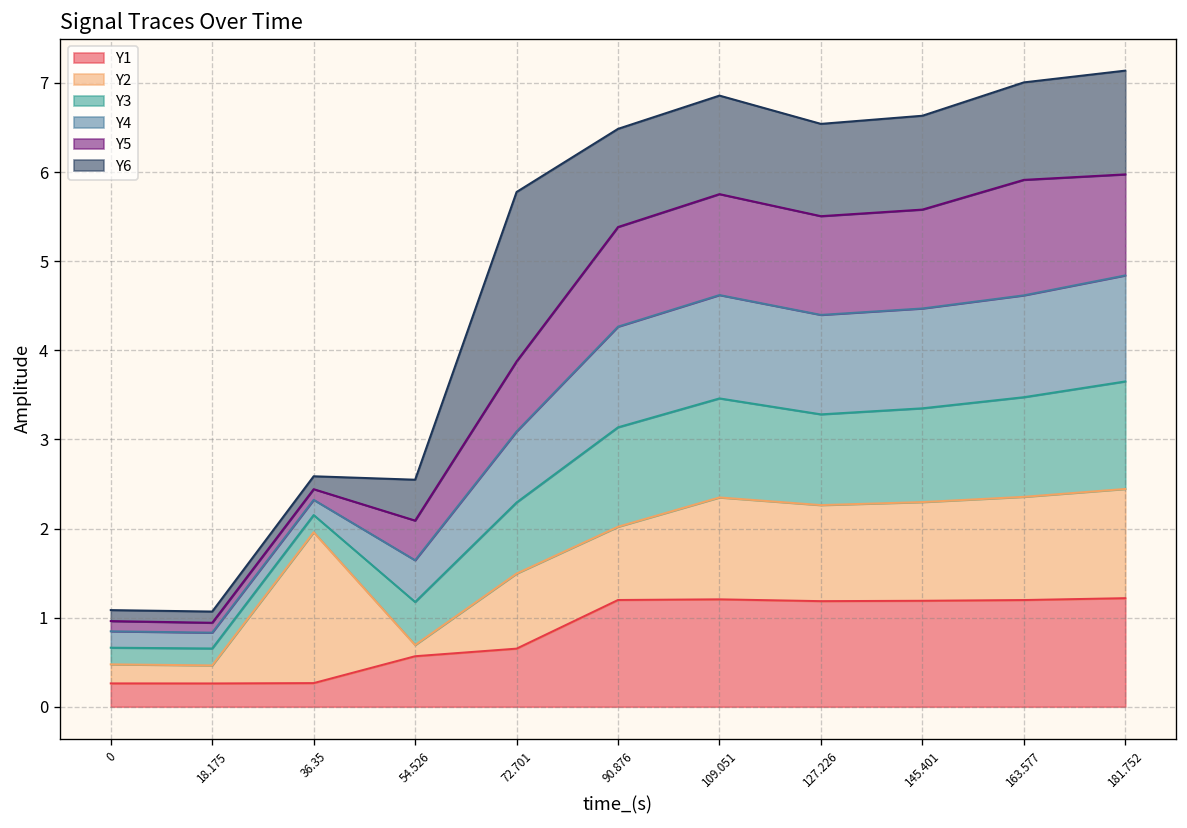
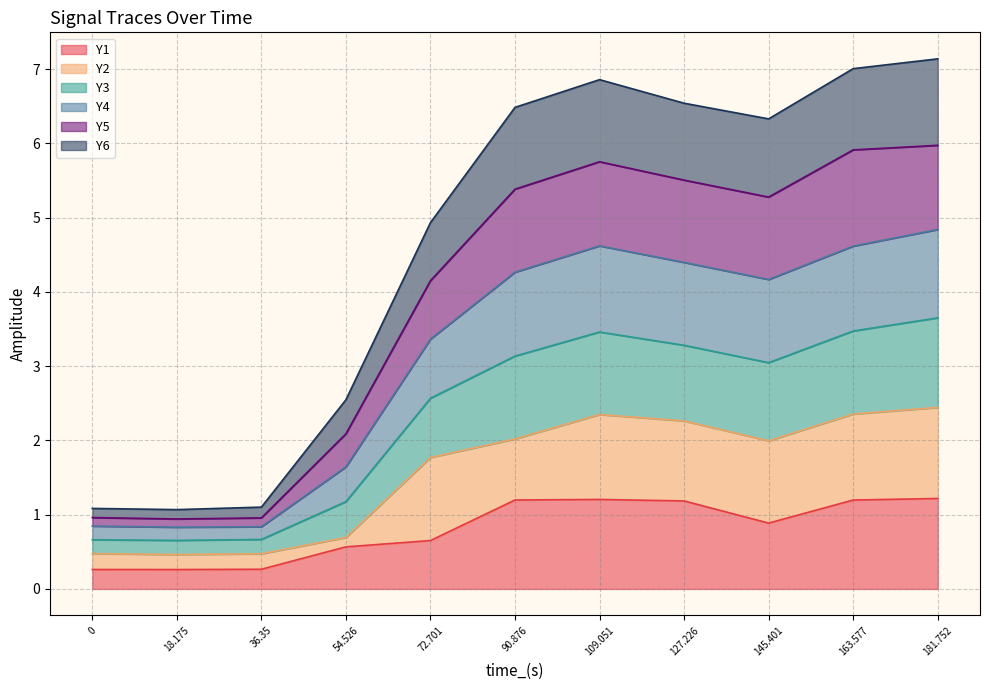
Y2, 36.35: 1.7 -> 0.2
Y2, 72.701: 0.8 -> 1.1
Y6, 72.701: 1.9 -> 0.8
Y1, 145.401: 1.2 -> 0.9
